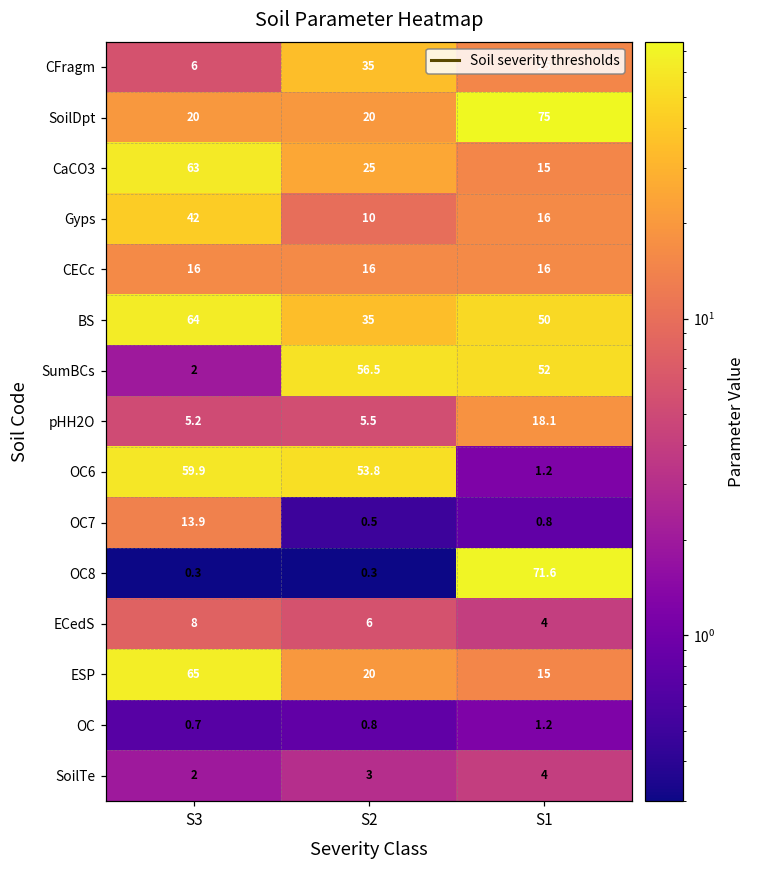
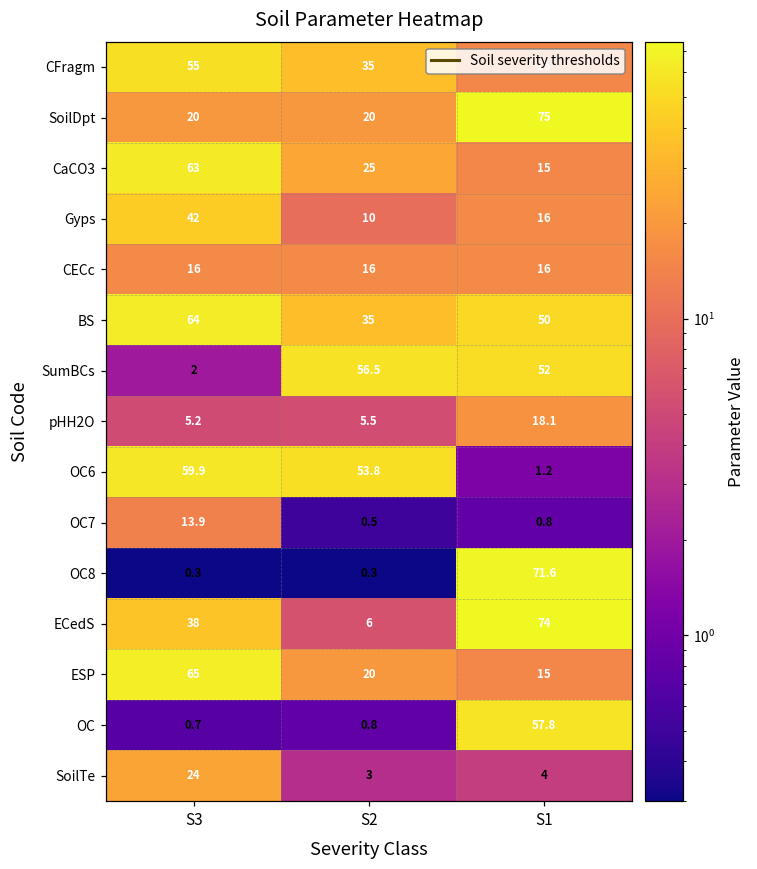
CFragm, S3: 6 -> 55
ECedS, S3: 8 -> 38
ECedS, S1: 4 -> 74
OC, S1: 1.2 -> 57.8
SoilTe, S3: 2 -> 24
